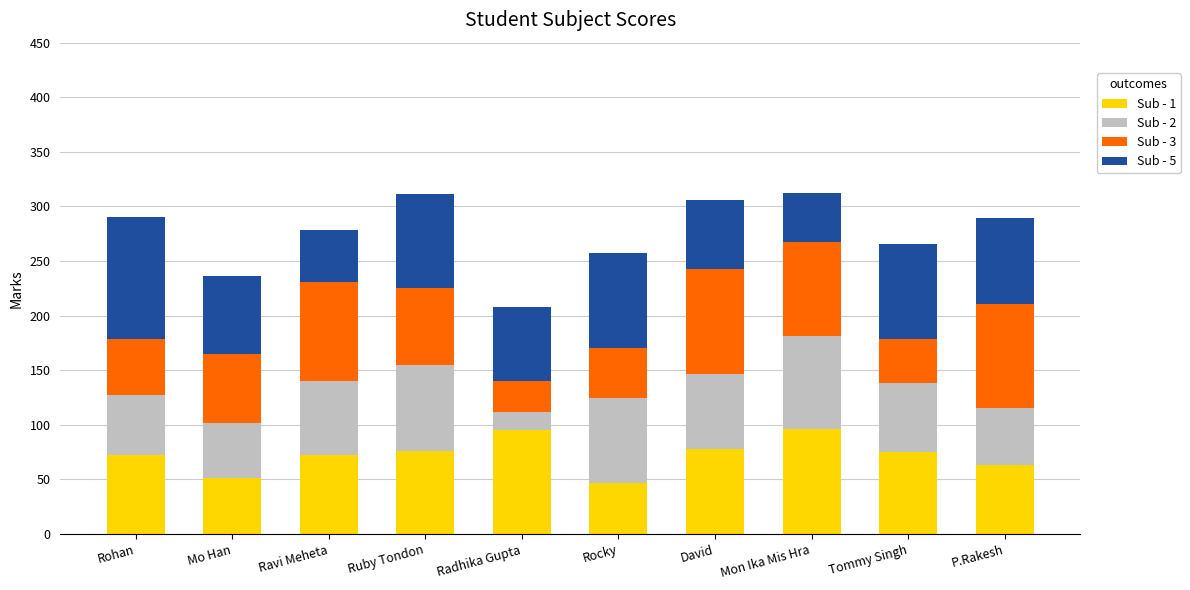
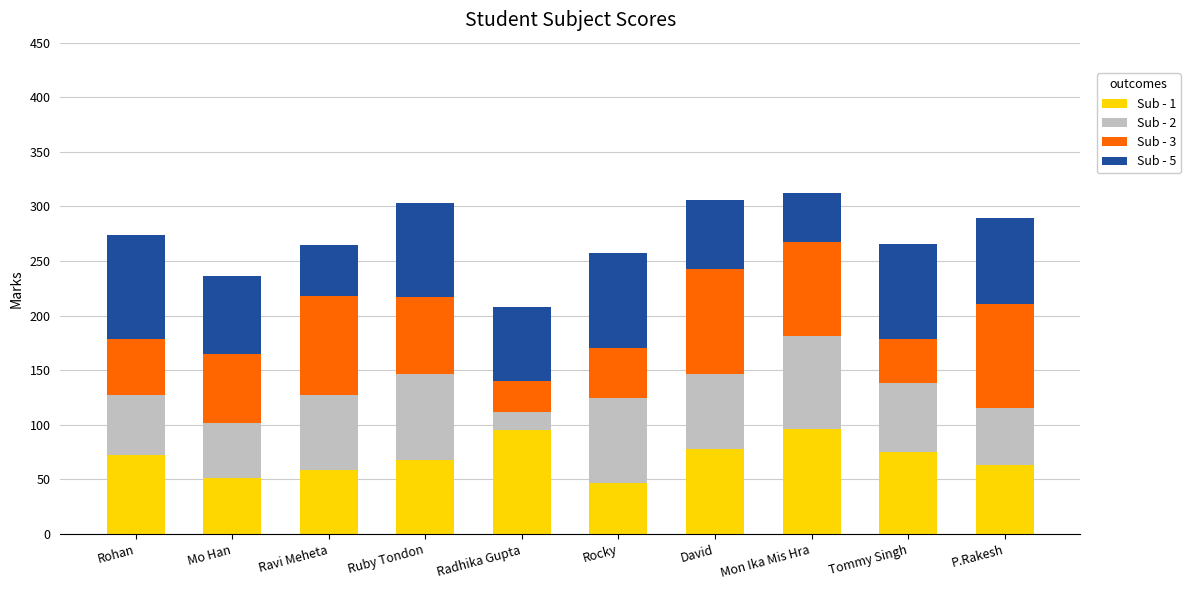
Sub - 5, Rohan: 111 -> 95
Sub - 1, Ravi Meheta: 72 -> 59
Sub - 1, Ruby Tondon: 76 -> 68
